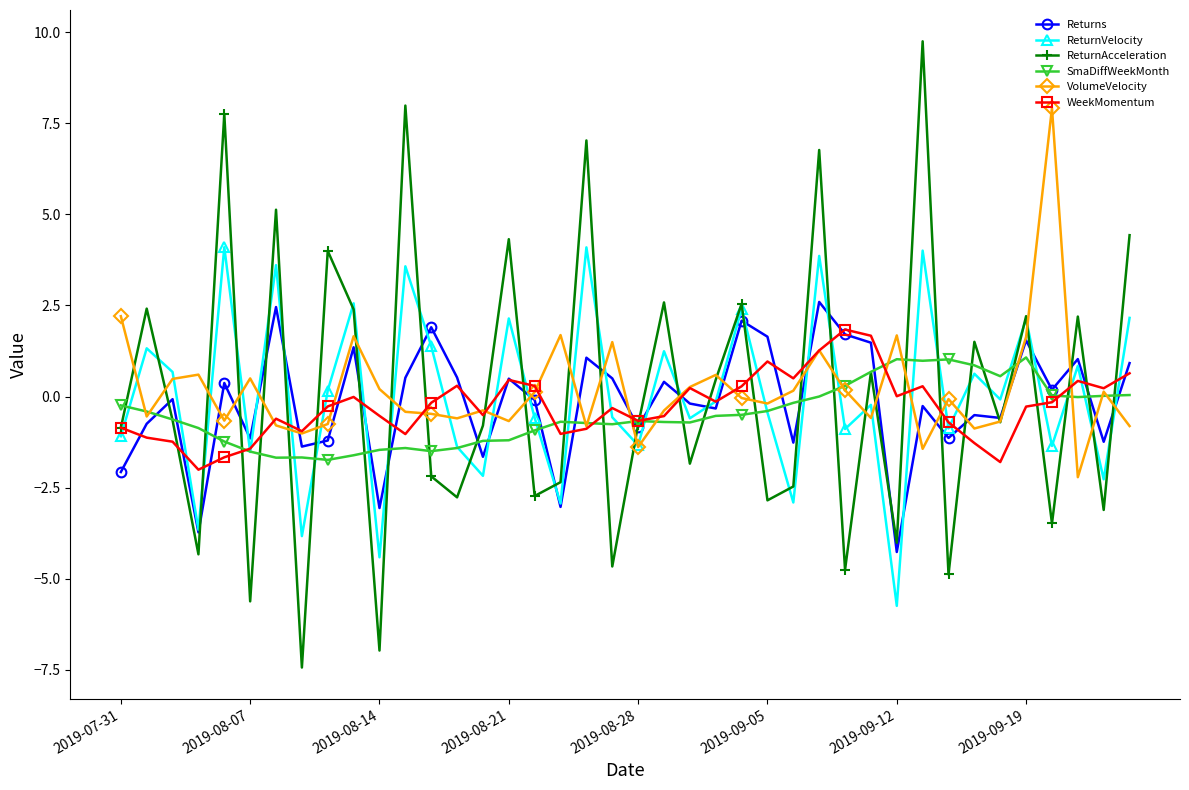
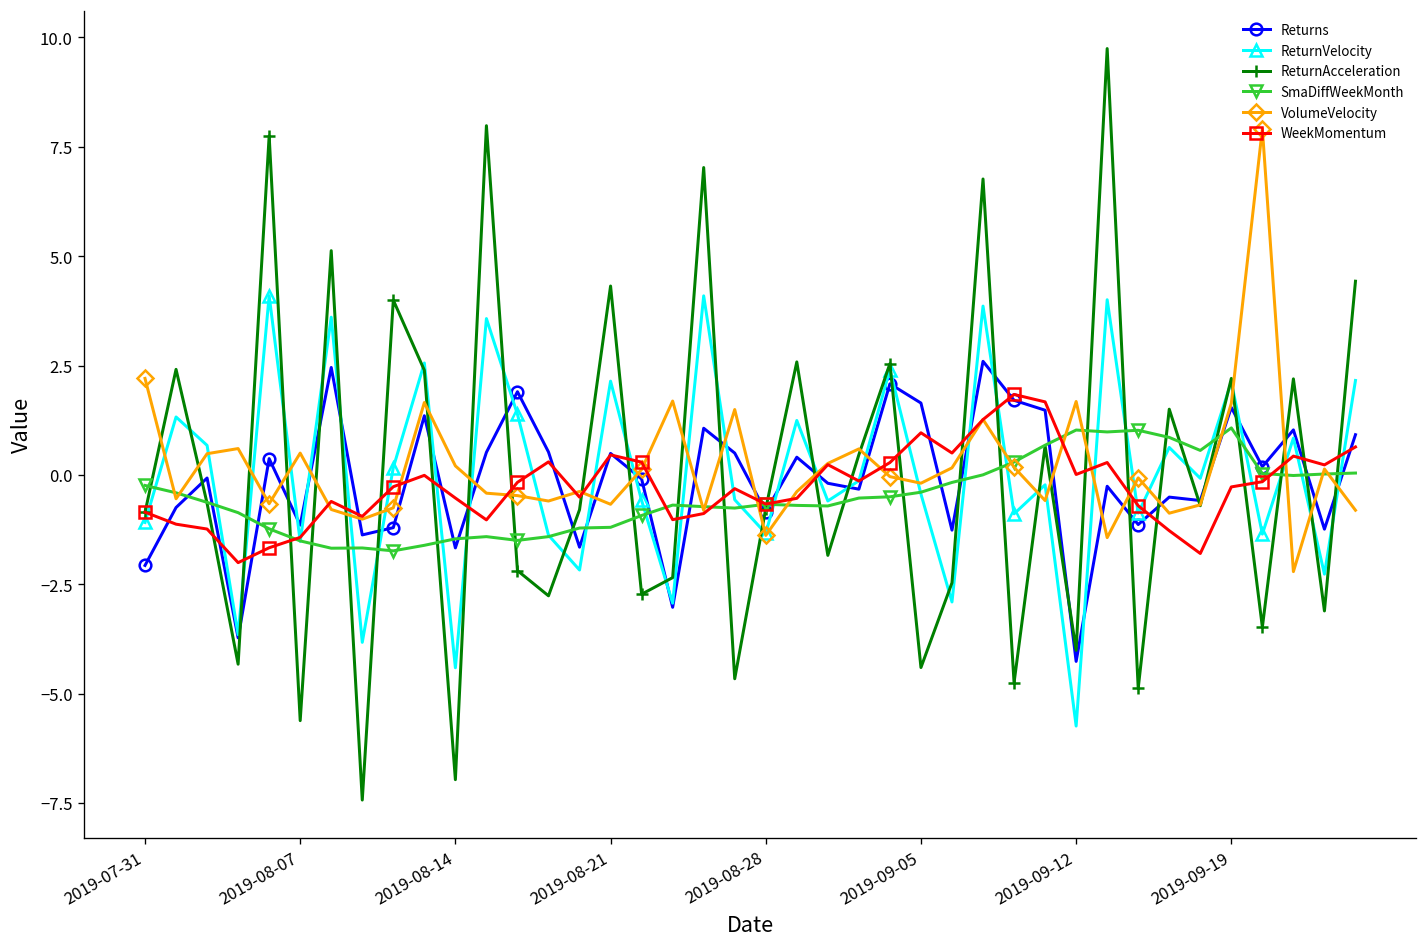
Returns, 2019-08-14: -3.1 -> -1.7
ReturnAcceleration, 2019-09-05: -2.8 -> -4.4
